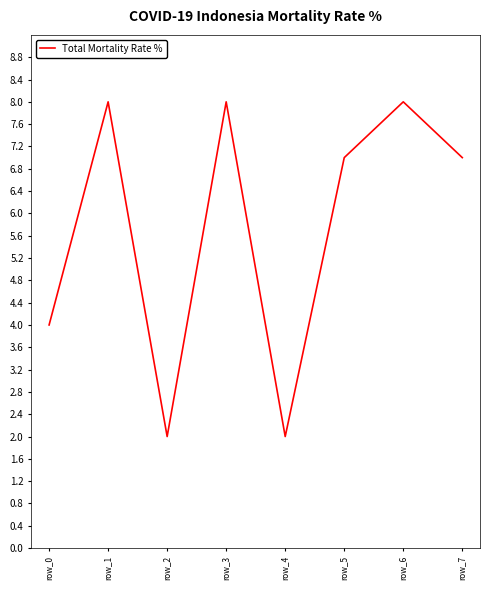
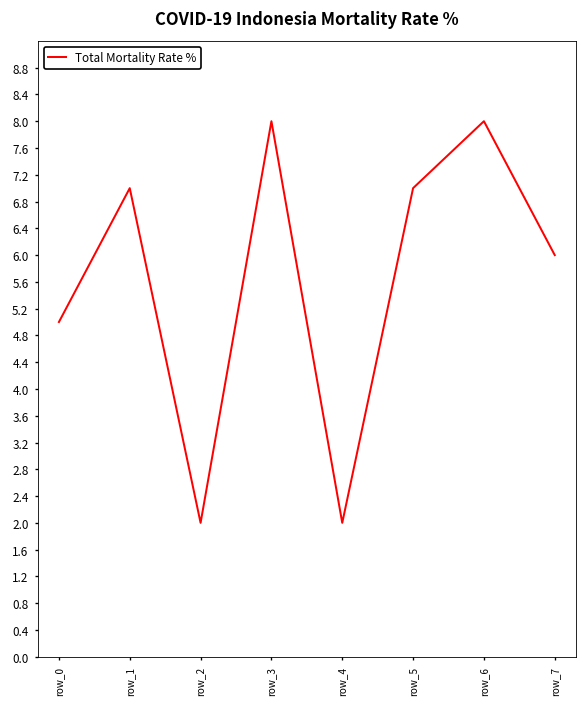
row_0: 4 -> 5
row_1: 8 -> 7
row_7: 7 -> 6
